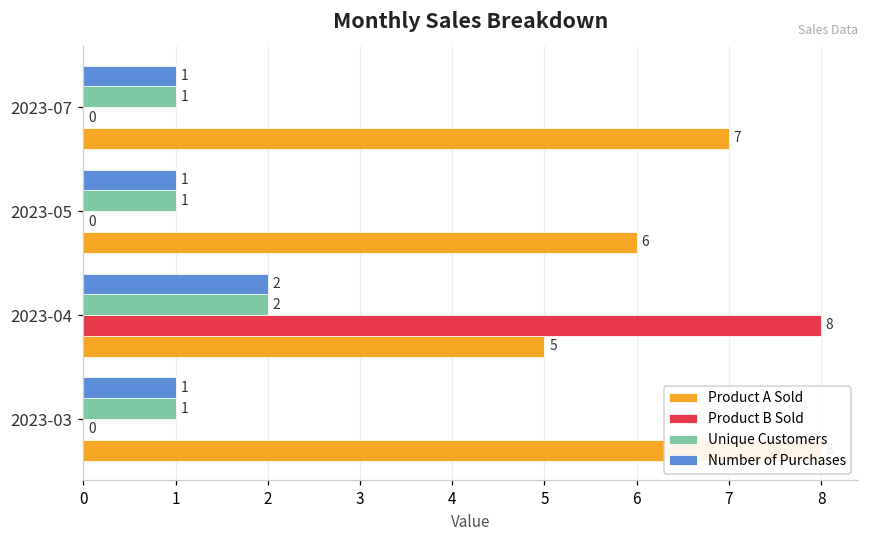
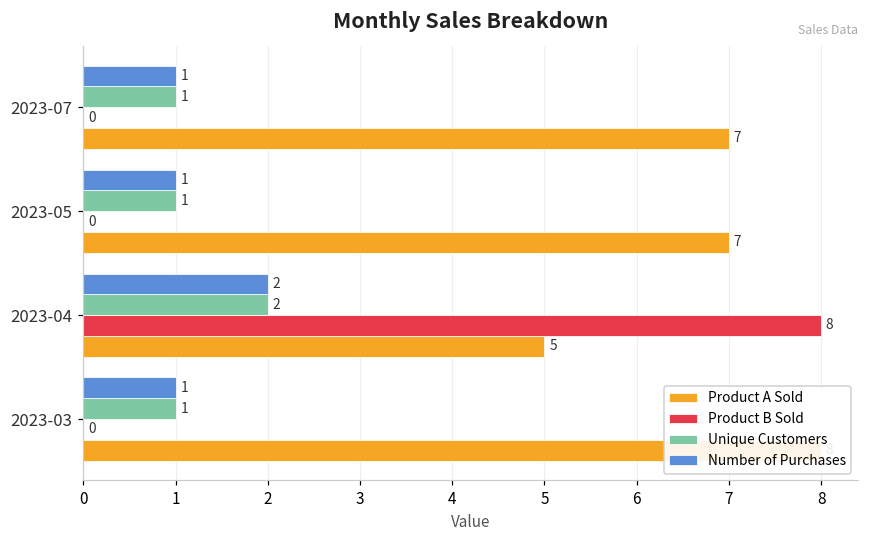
Product A Sold, 2023-05: 6 -> 7
